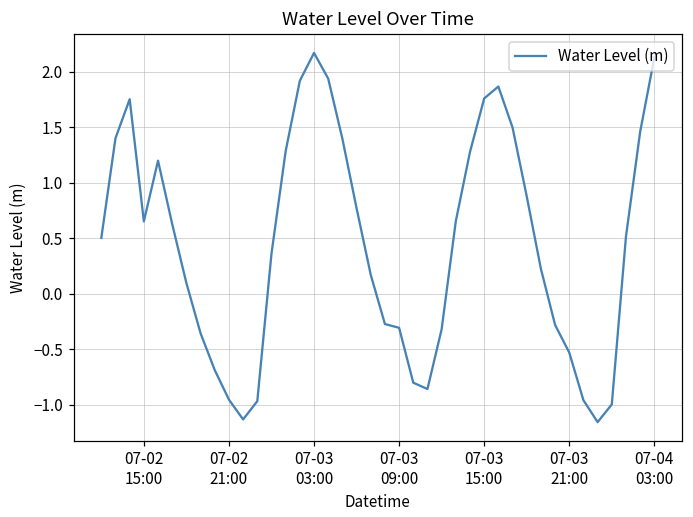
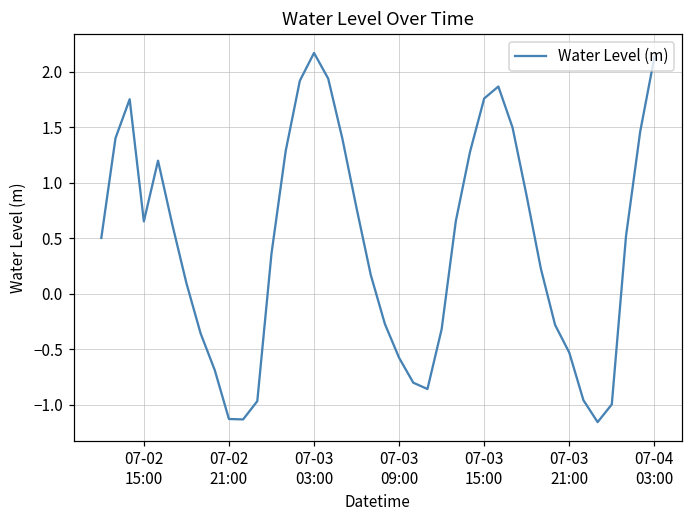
07-02 21:00: -0.95 -> -1.13
07-03 09:00: -0.30 -> -0.58
